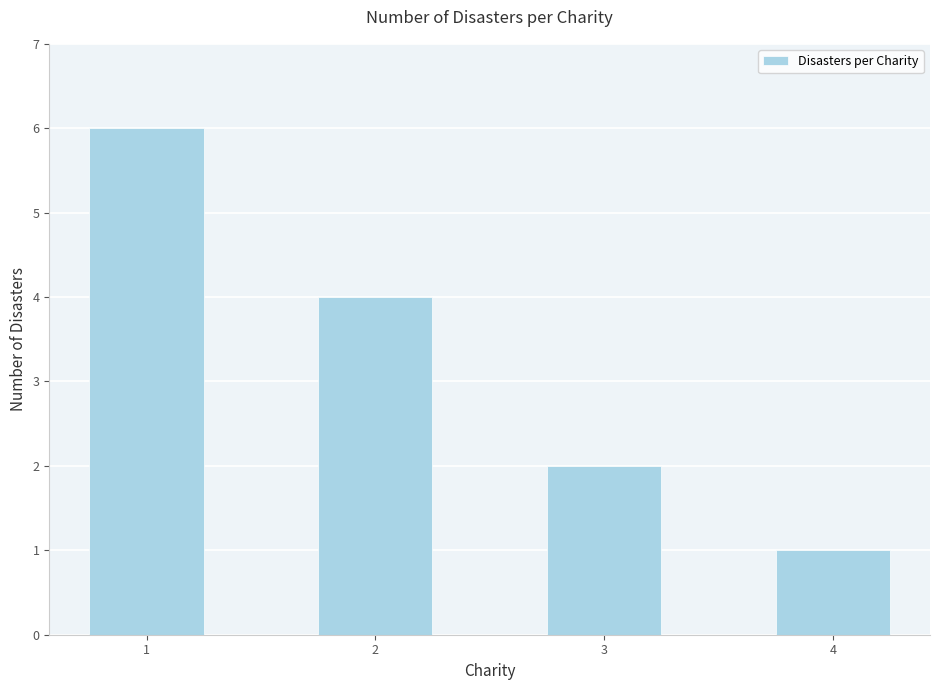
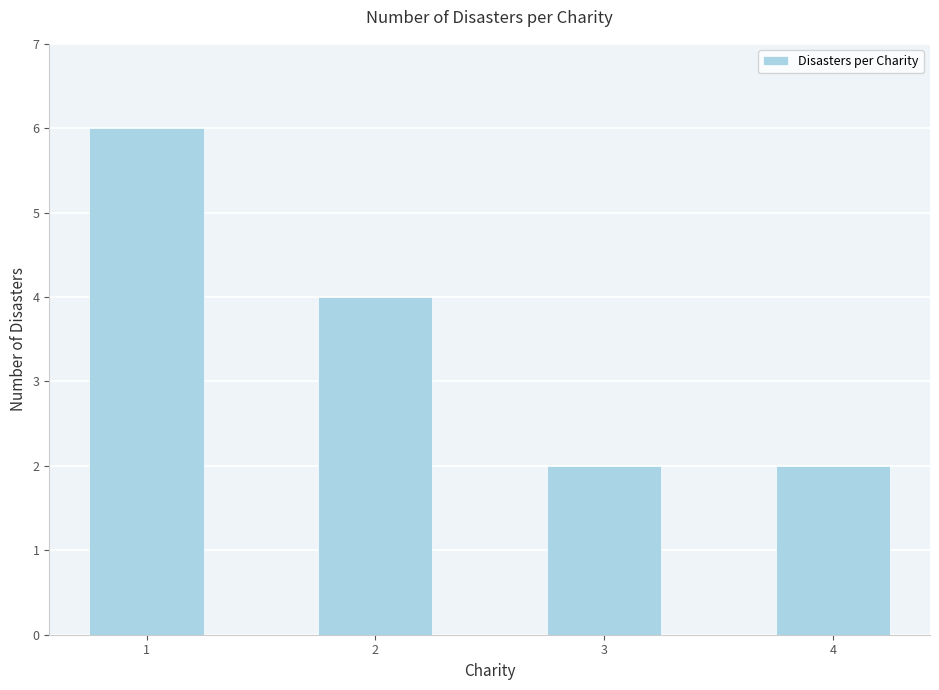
4: 1 -> 2
